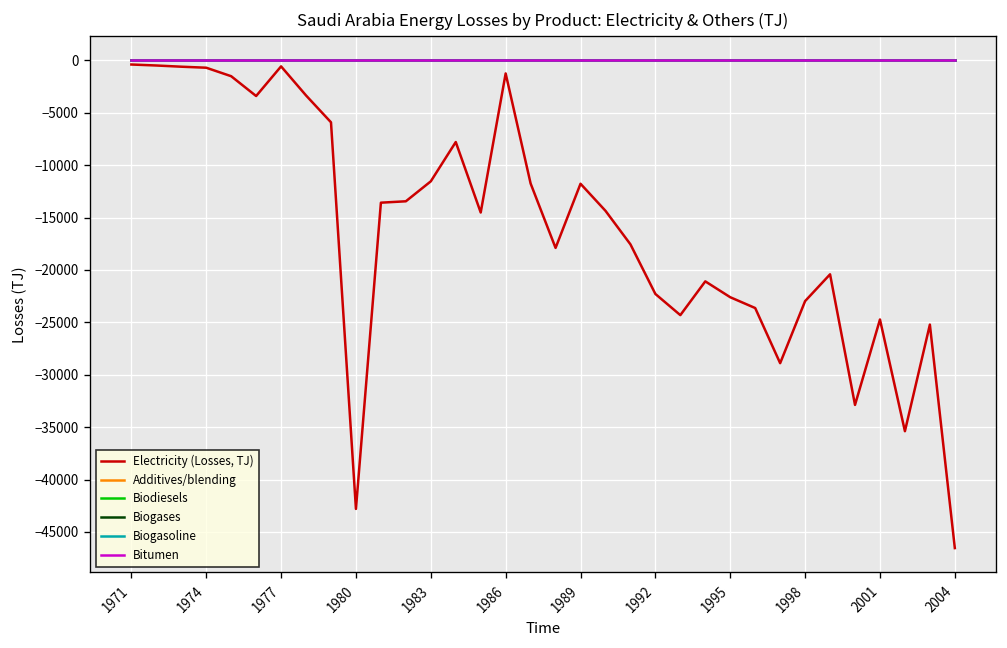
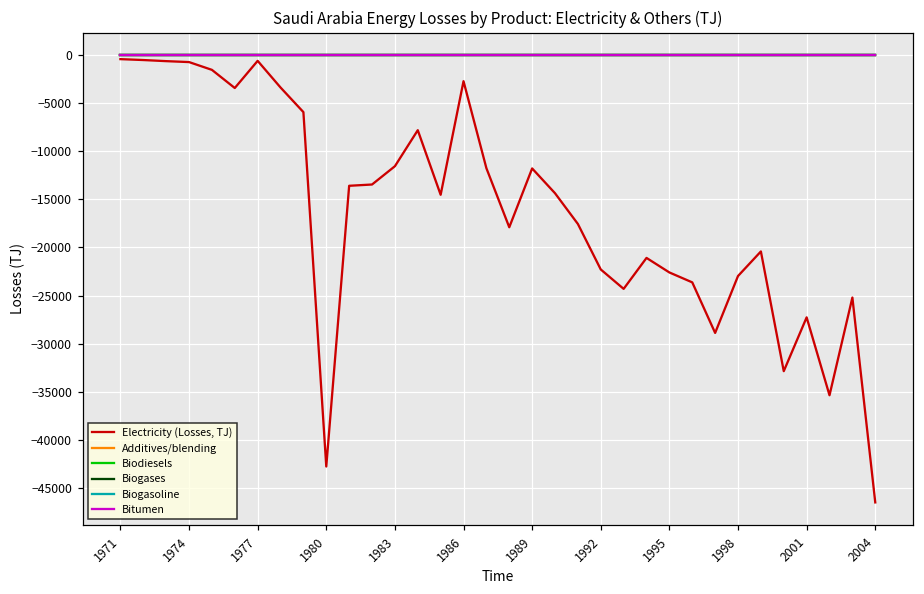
Electricity (Losses, TJ), 1986: -1000 -> -3000
Electricity (Losses, TJ), 2001: -25000 -> -27000
